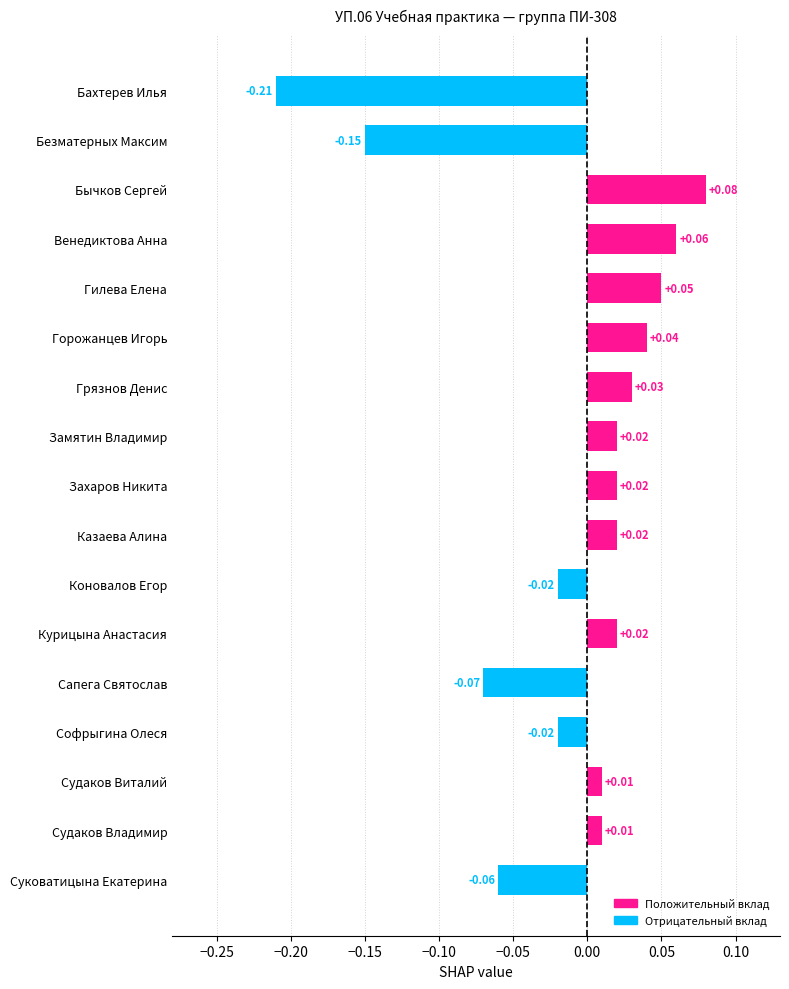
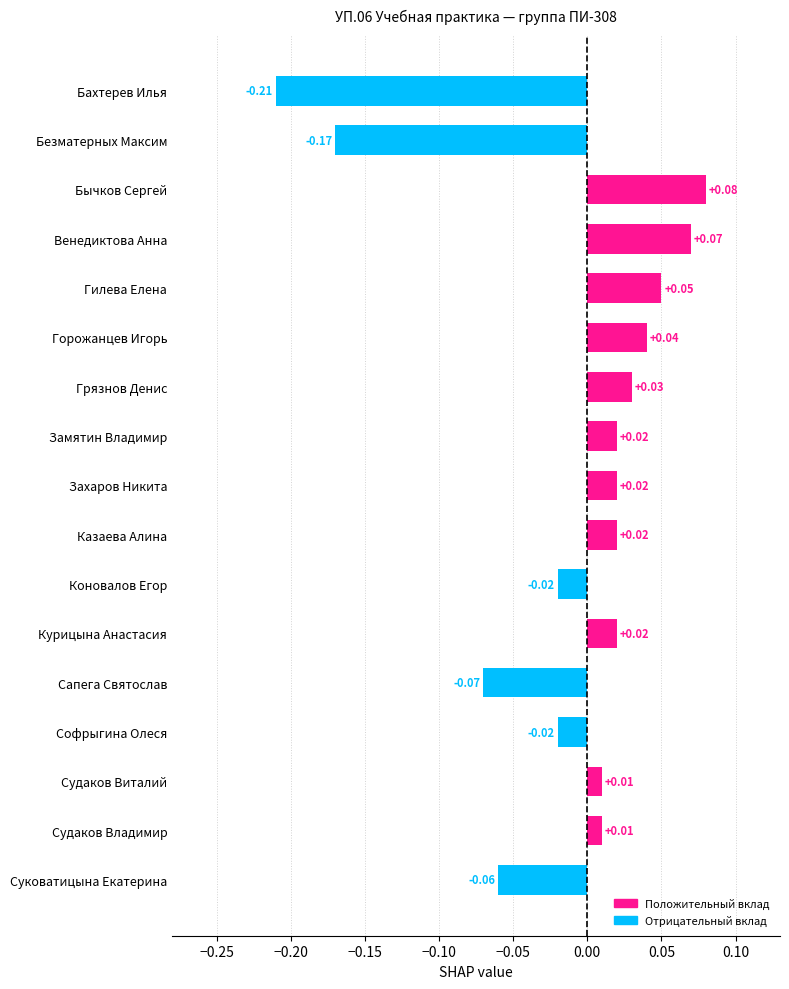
Безматерных Максим: -0.15 -> -0.17
Венедиктова Анна: +0.06 -> +0.07
